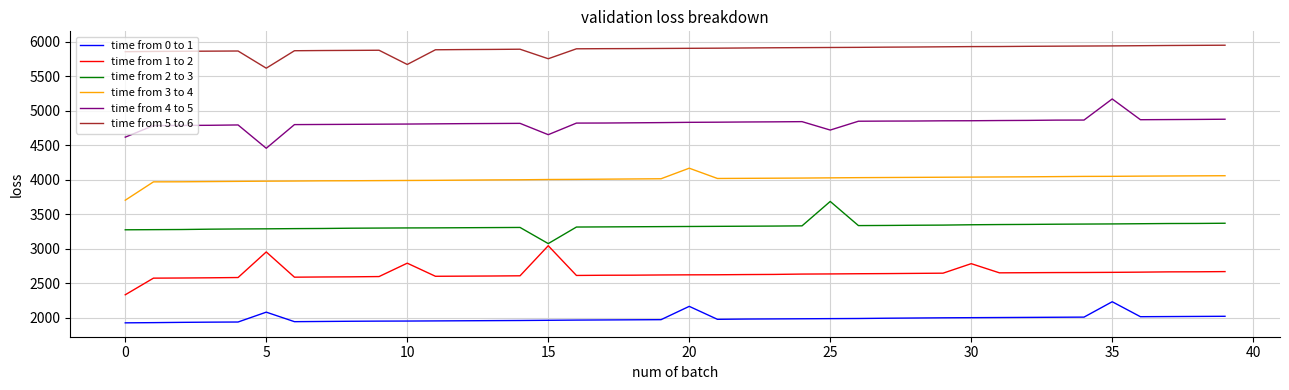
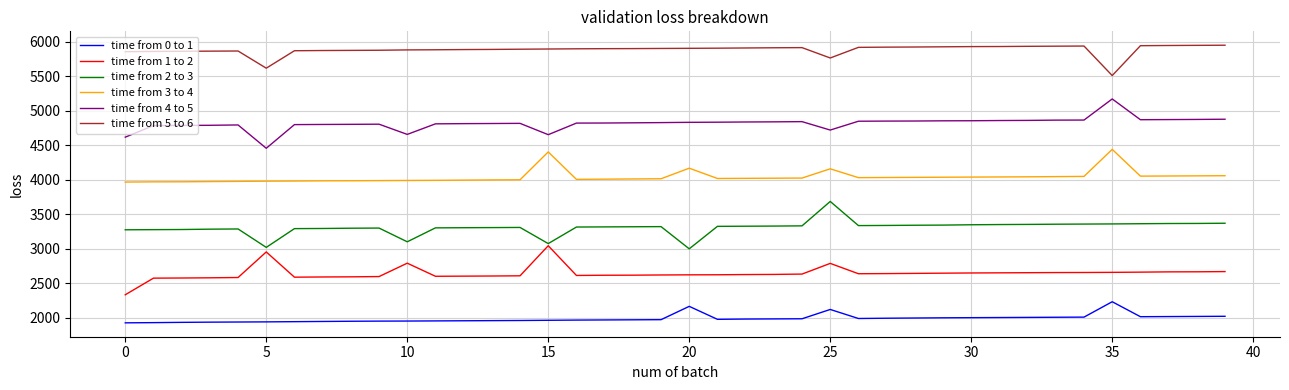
time from 3 to 4, 0: 3700 -> 4000
time from 0 to 1, 5: 2100 -> 1900
time from 2 to 3, 5: 3300 -> 3000
time from 2 to 3, 10: 3300 -> 3100
time from 4 to 5, 10: 4800 -> 4700
time from 5 to 6, 10: 5700 -> 5900
time from 3 to 4, 15: 4000 -> 4400
time from 5 to 6, 15: 5800 -> 5900
time from 2 to 3, 20: 3300 -> 3000
time from 0 to 1, 25: 2000 -> 2100
time from 1 to 2, 25: 2600 -> 2800
time from 3 to 4, 25: 4000 -> 4200
time from 5 to 6, 25: 5900 -> 5800
time from 1 to 2, 30: 2800 -> 2600
time from 3 to 4, 35: 4000 -> 4400
time from 5 to 6, 35: 5900 -> 5500
